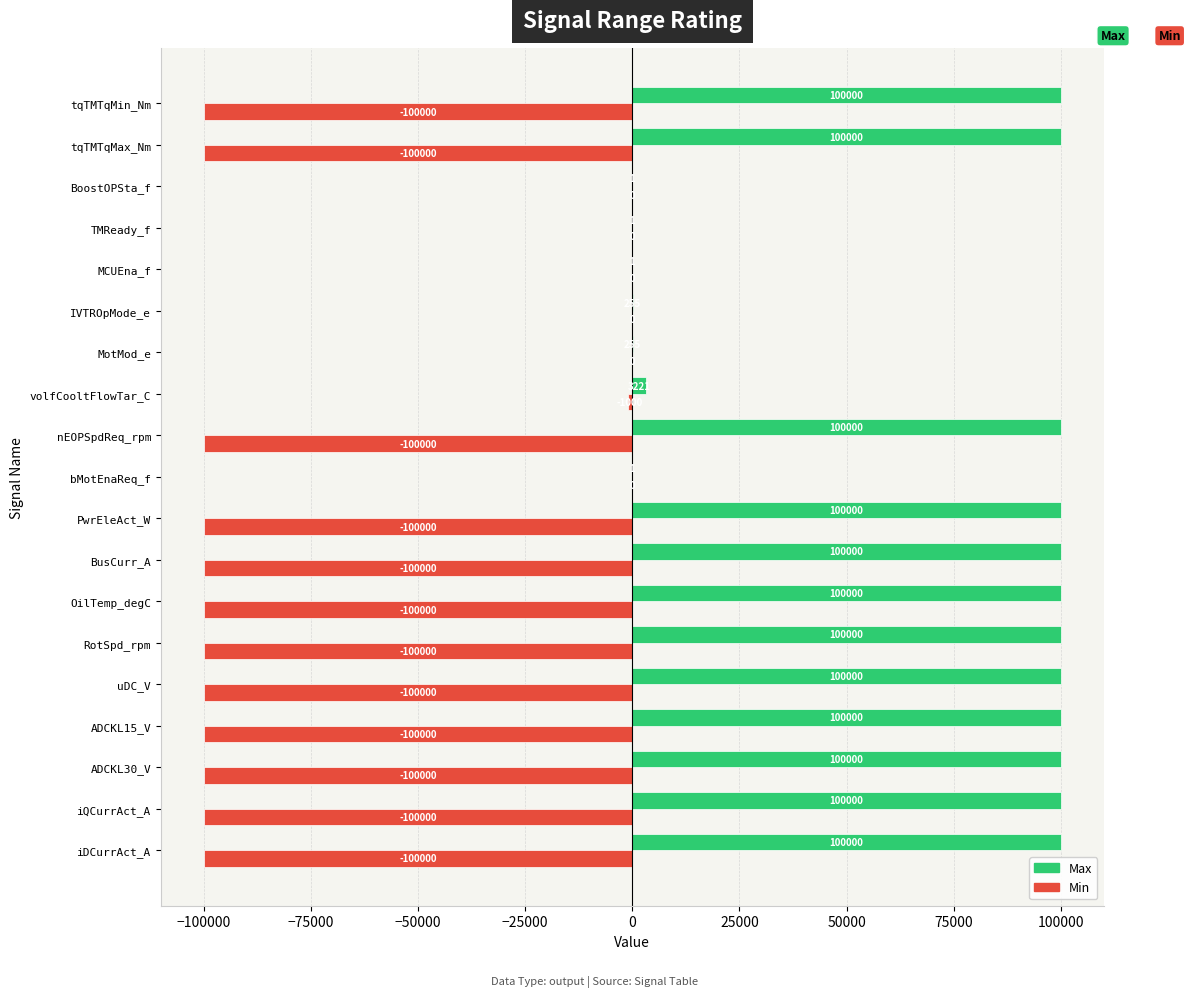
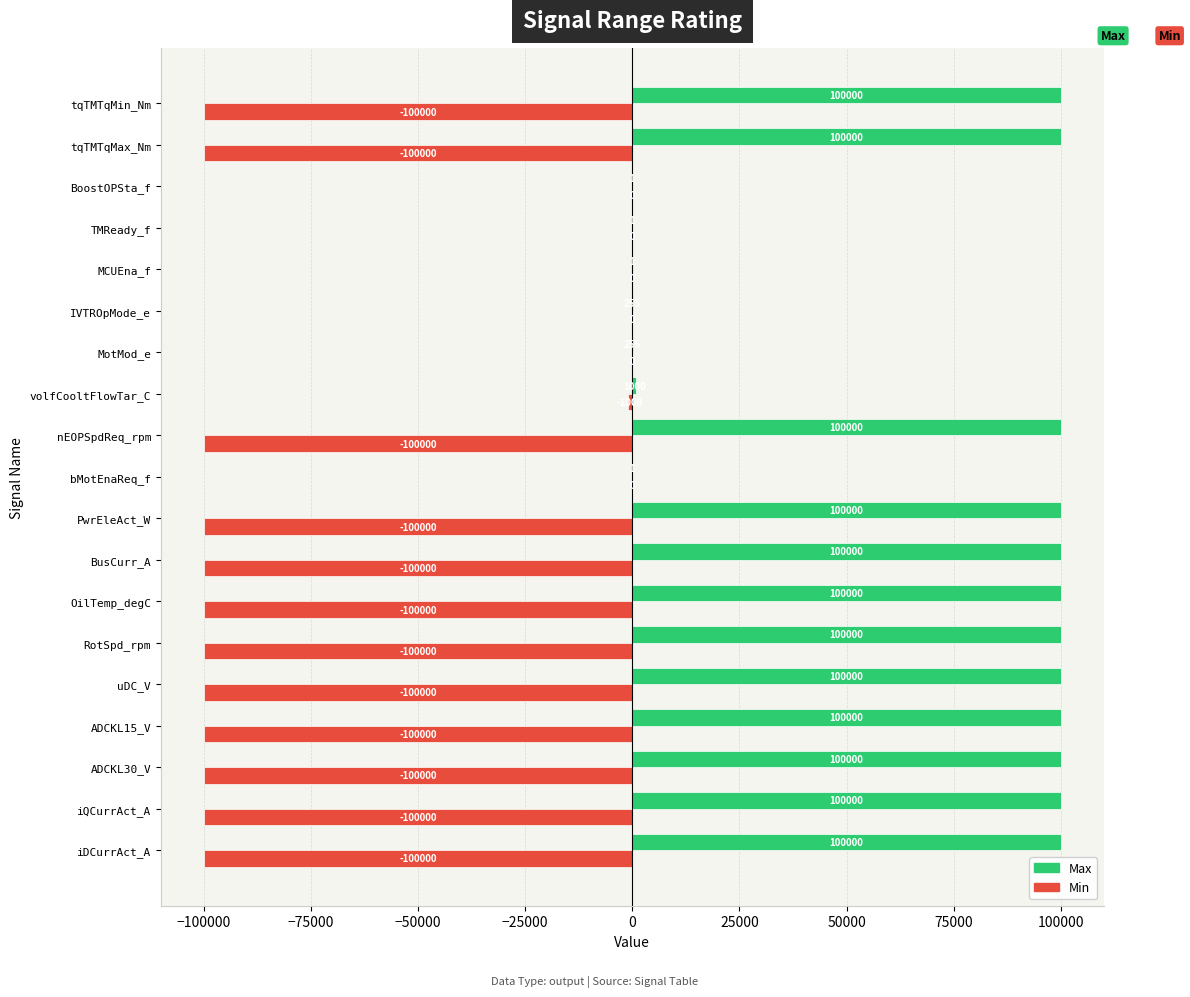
Max, volfCooltFlowTar_C: 3000 -> 1000
